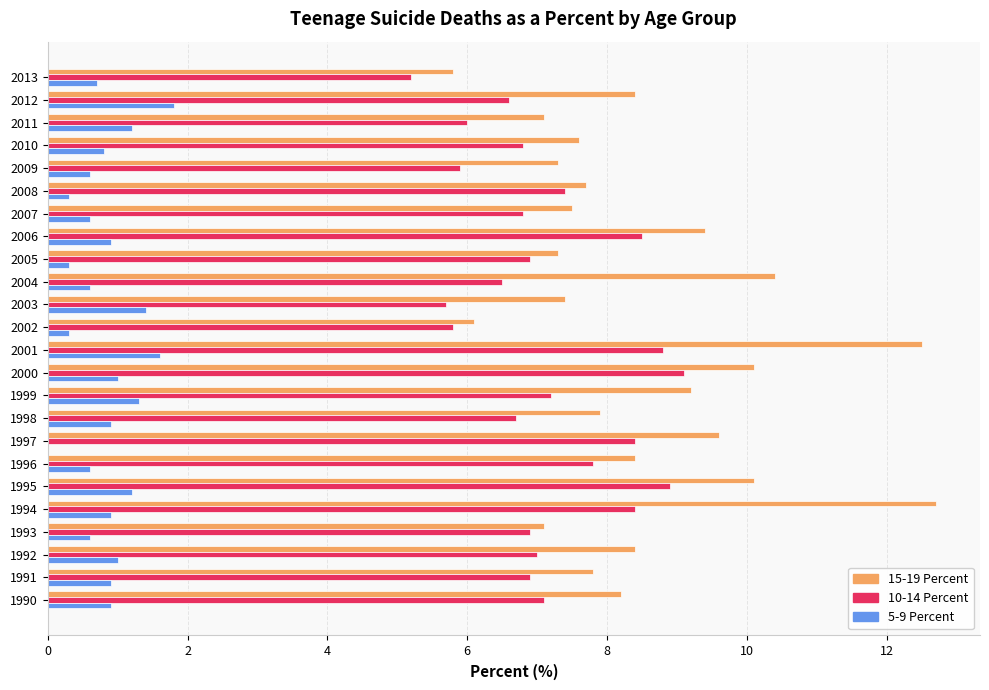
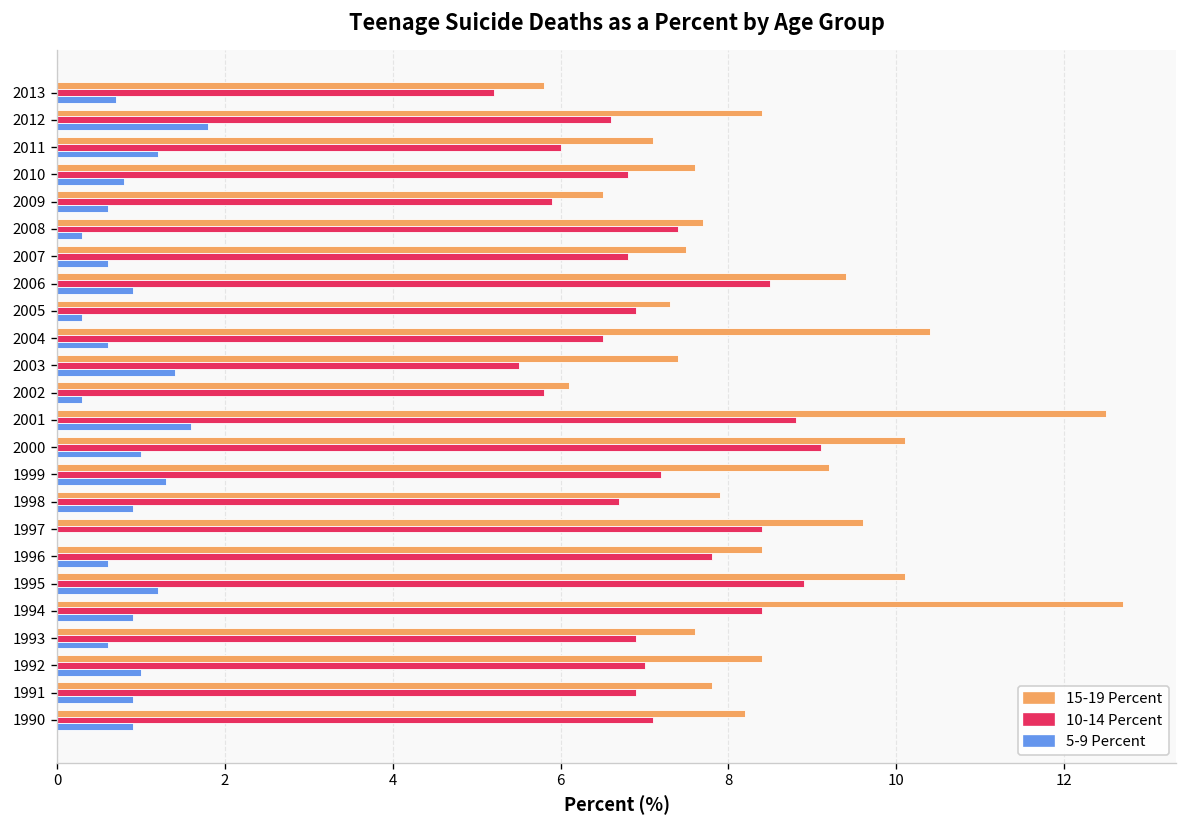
15-19 Percent, 2009: 7.3 -> 6.5
10-14 Percent, 2003: 5.7 -> 5.5
15-19 Percent, 1993: 7.1 -> 7.6
